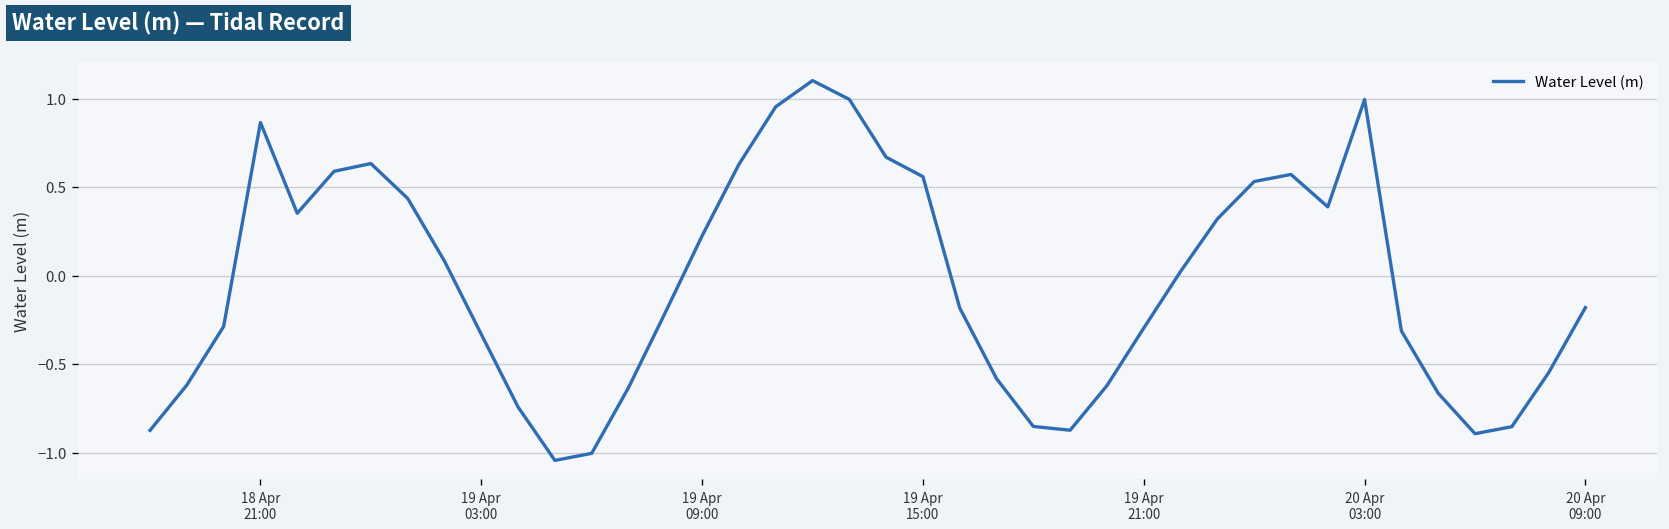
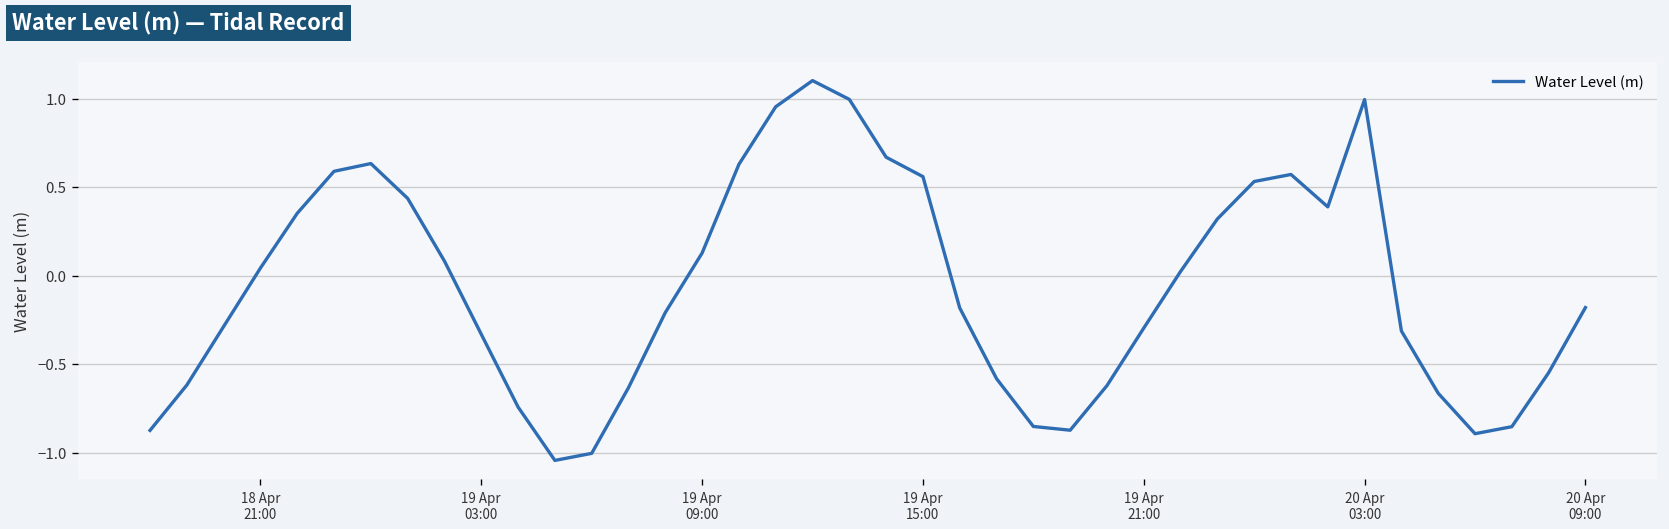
18 Apr 21:00: 0.87 -> 0.04
19 Apr 09:00: 0.22 -> 0.13
